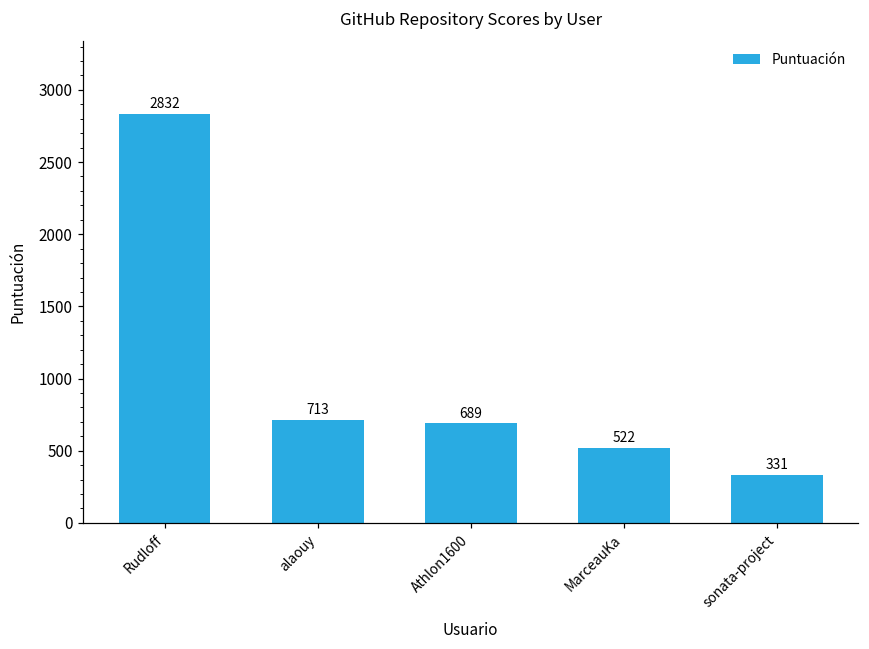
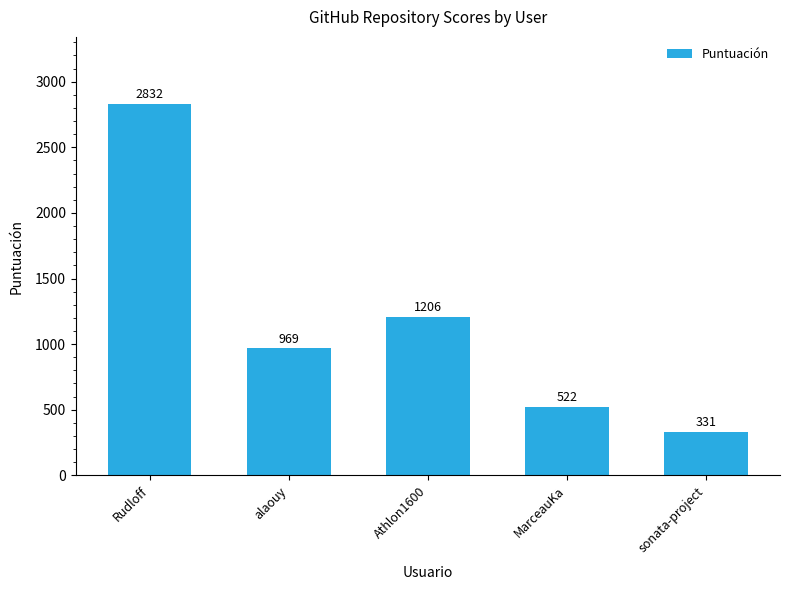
alaouy: 713 -> 969
Athlon1600: 689 -> 1206
